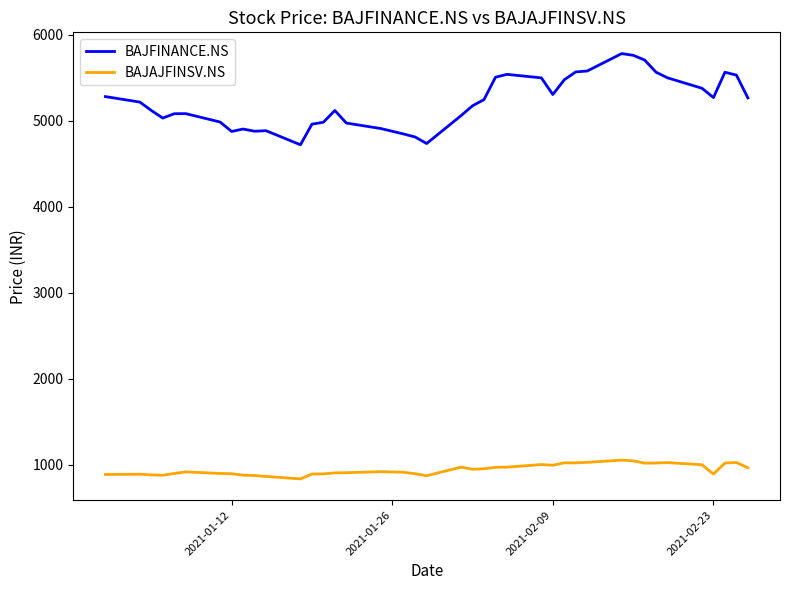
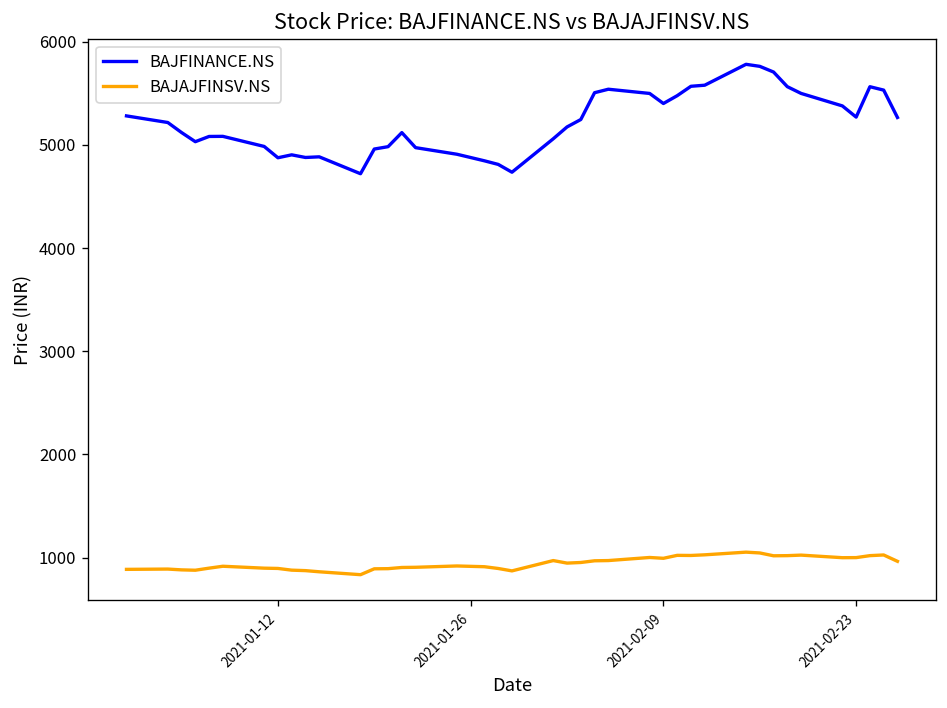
BAJFINANCE.NS, 2021-02-09: 5300 -> 5400
BAJAJFINSV.NS, 2021-02-23: 900 -> 1000
